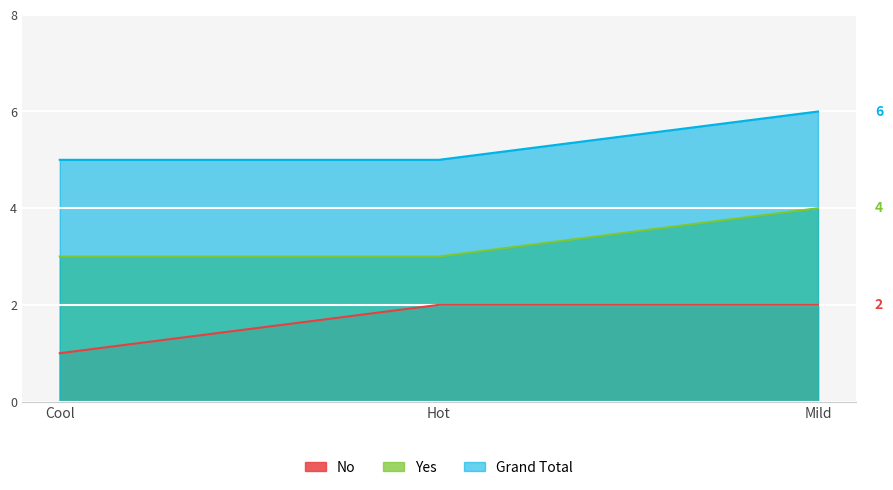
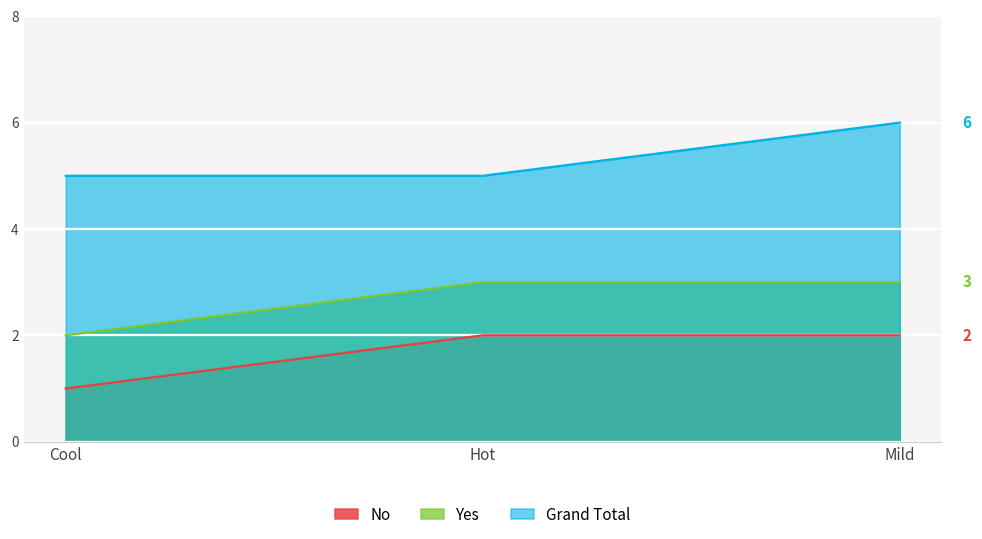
Yes, Cool: 3 -> 2
Yes, Mild: 4 -> 3
